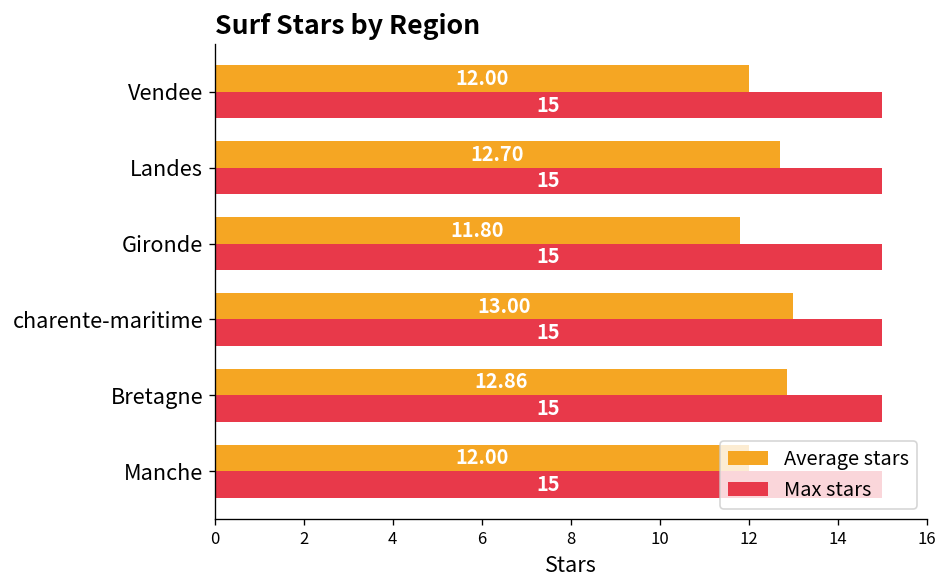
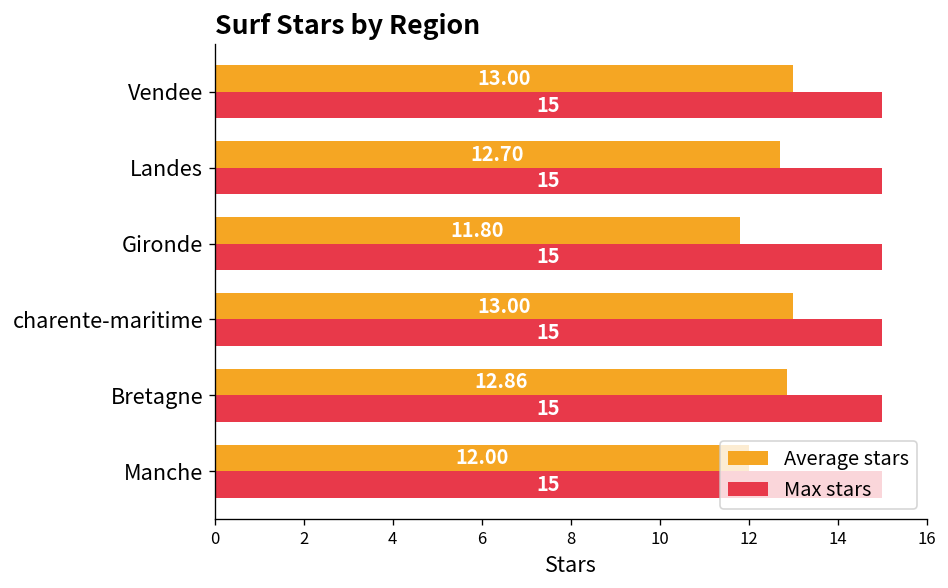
Average stars, Vendee: 12.00 -> 13.00
